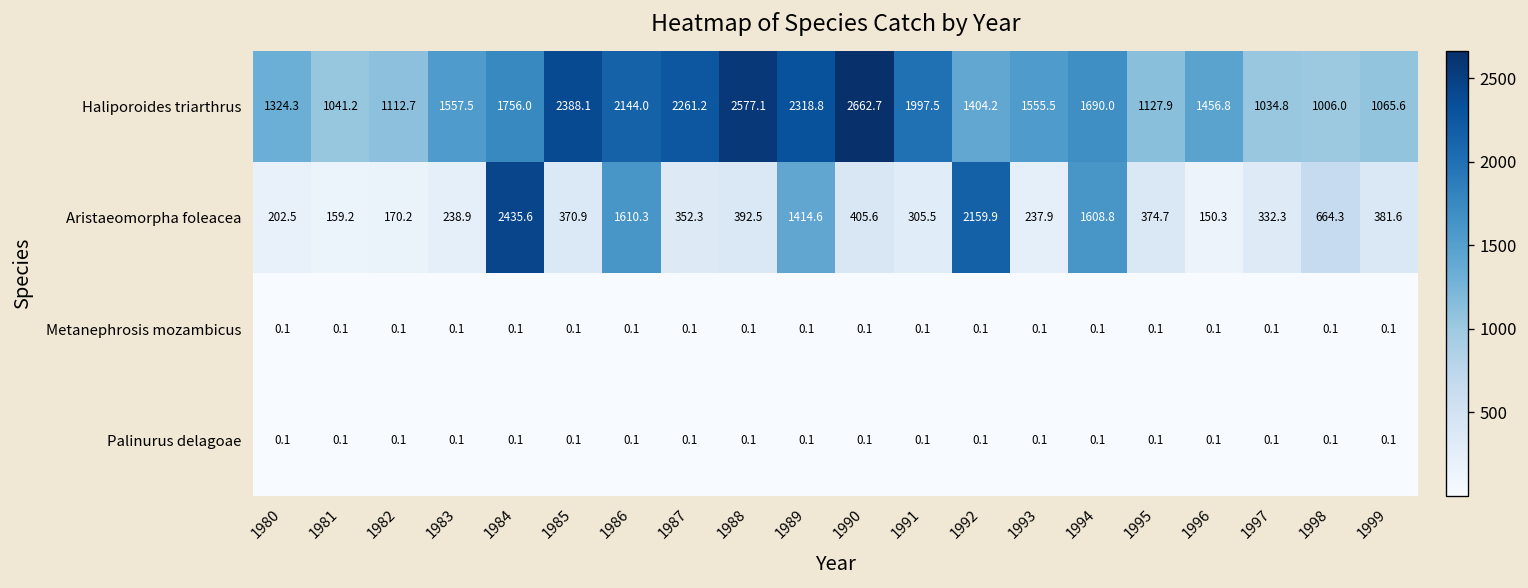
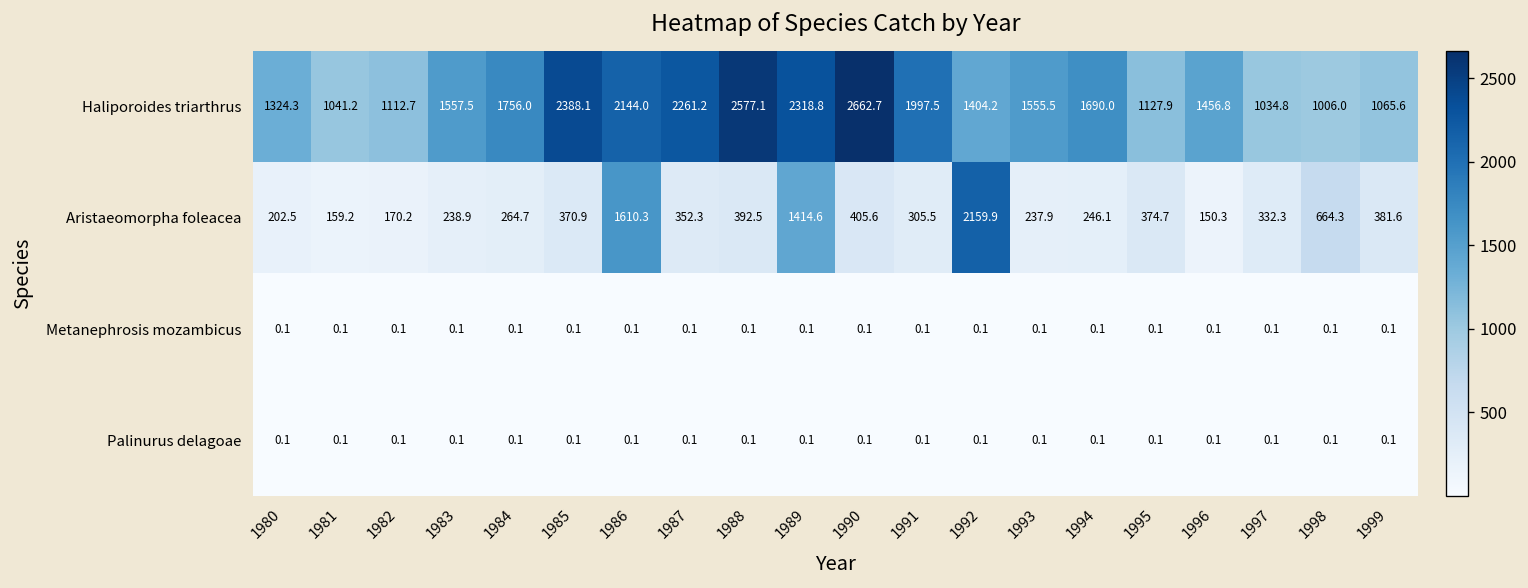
Aristaeomorpha foleacea, 1984: 2435.6 -> 264.7
Aristaeomorpha foleacea, 1994: 1608.8 -> 246.1
